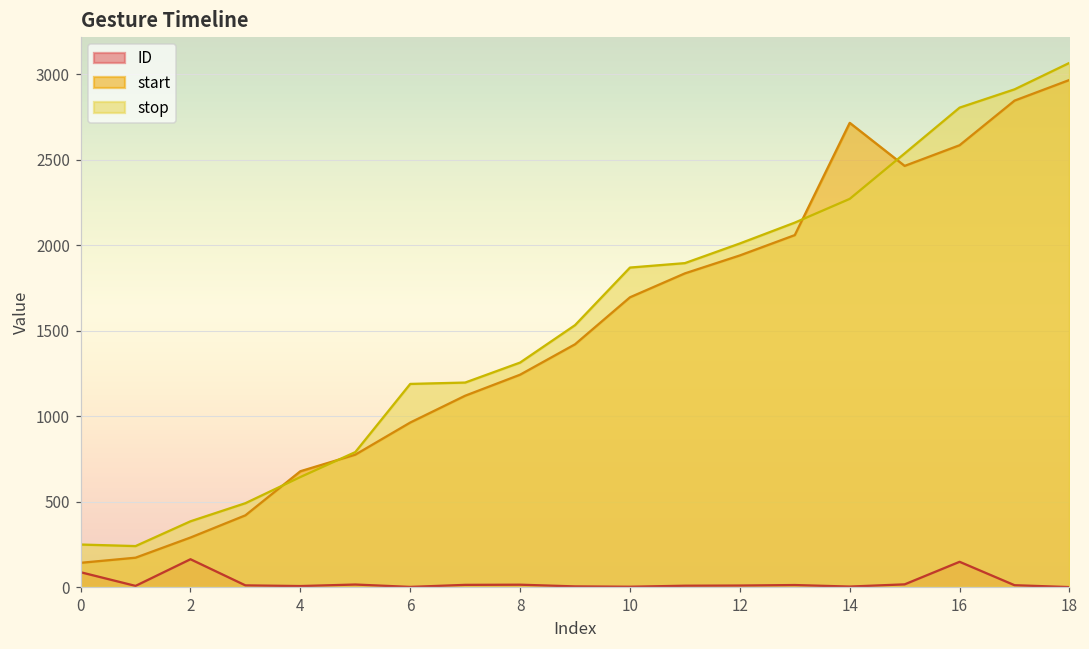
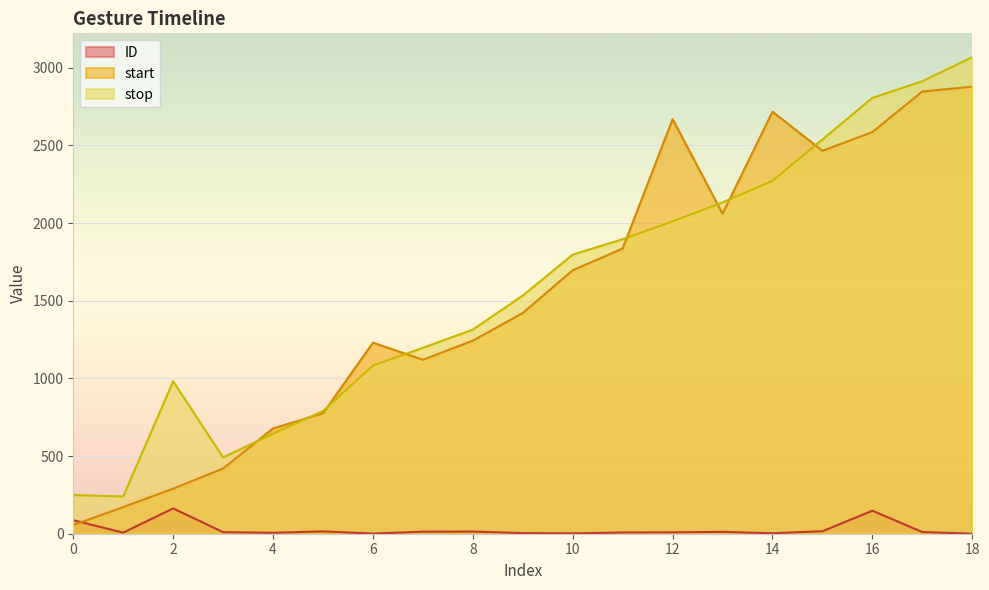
start, 0: 140 -> 60
stop, 2: 390 -> 980
start, 6: 960 -> 1230
stop, 6: 1190 -> 1080
stop, 10: 1870 -> 1800
start, 12: 1940 -> 2670
start, 18: 2970 -> 2880
